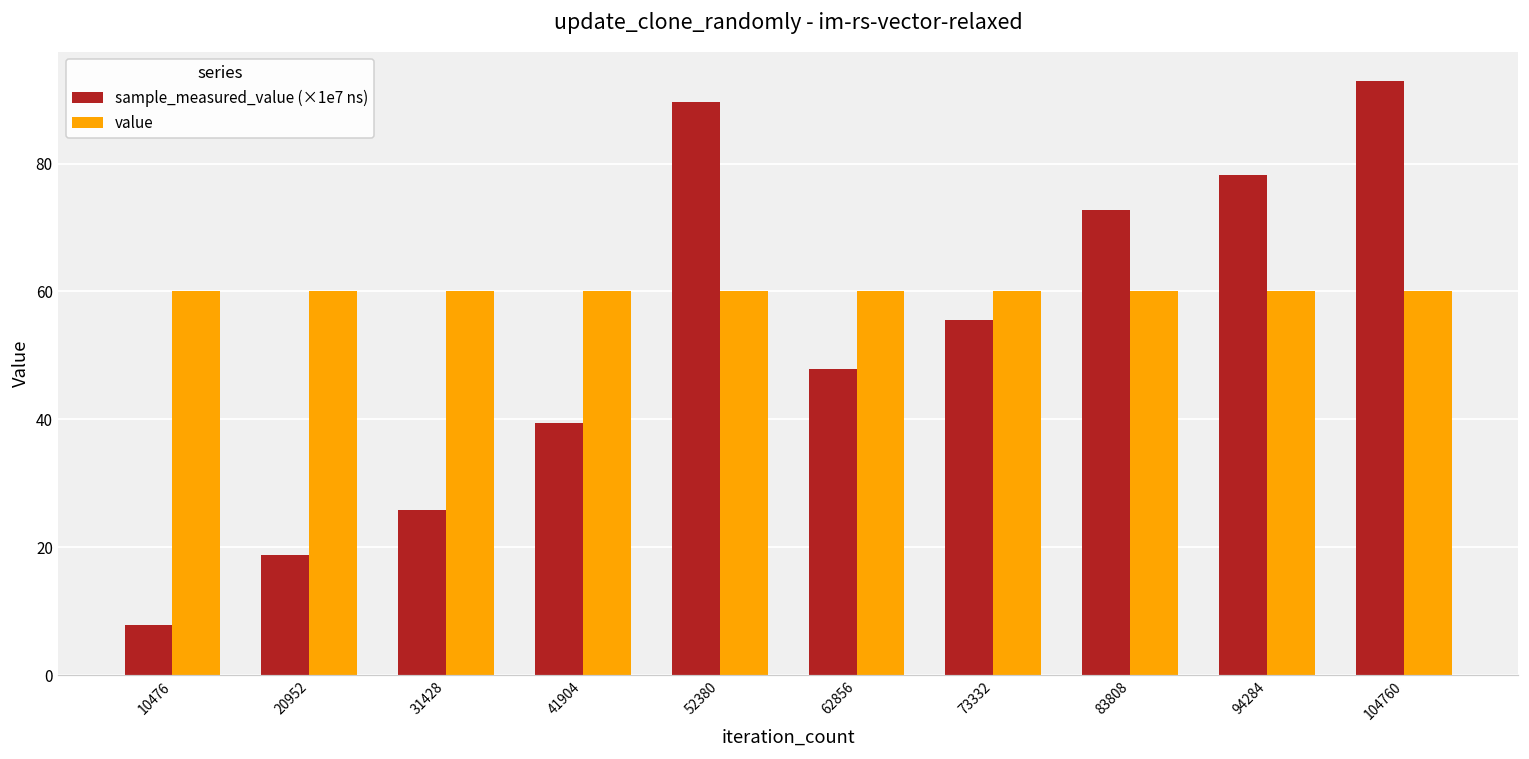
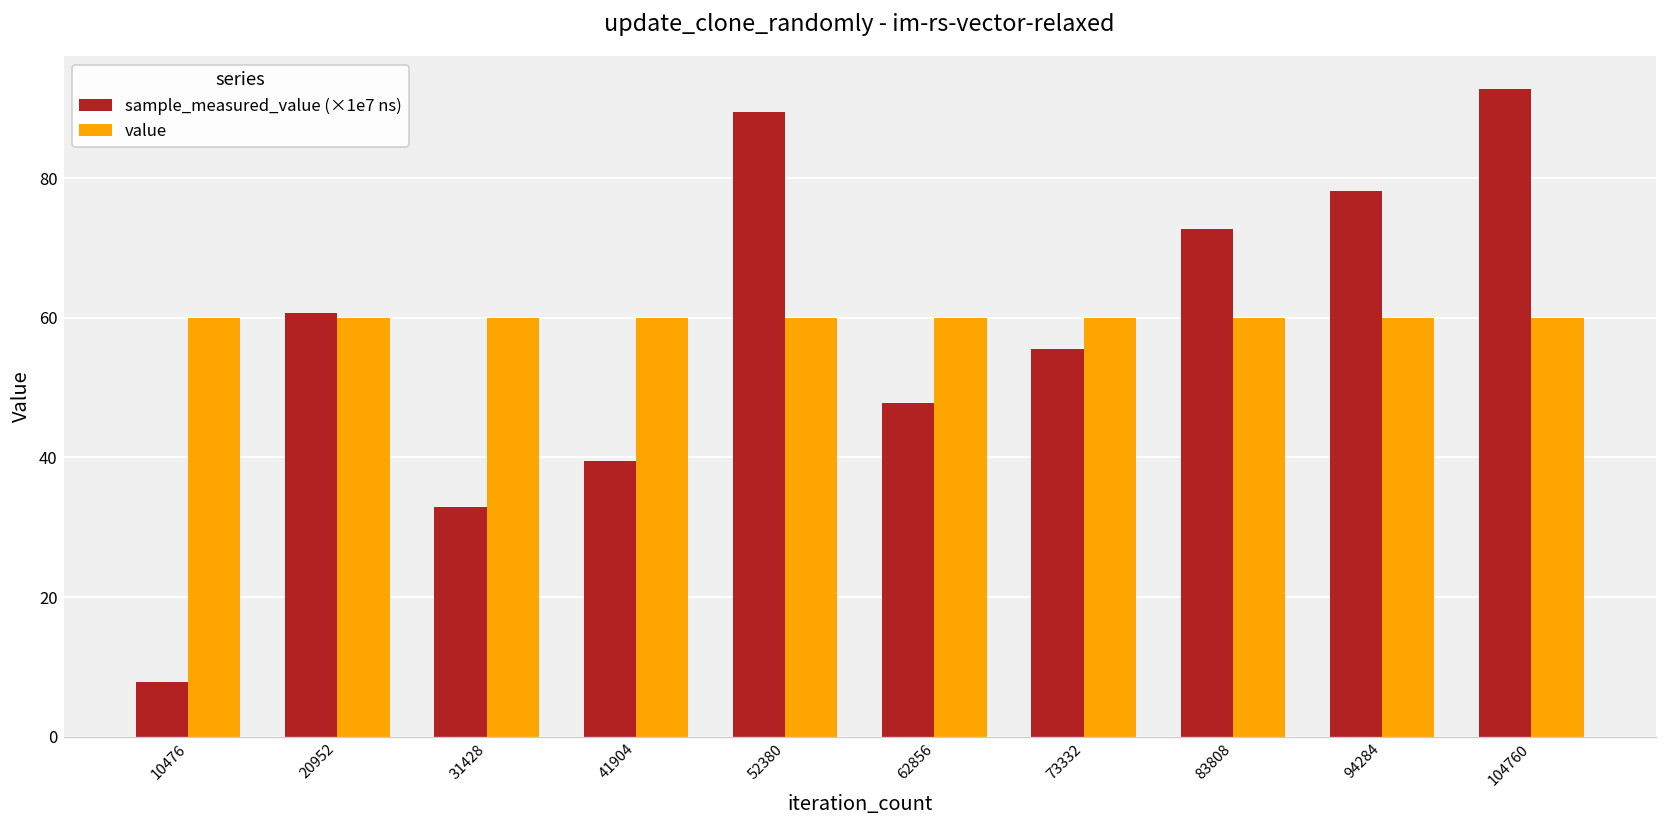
sample_measured_value (×1e7 ns), 20952: 19 -> 61
sample_measured_value (×1e7 ns), 31428: 26 -> 33
